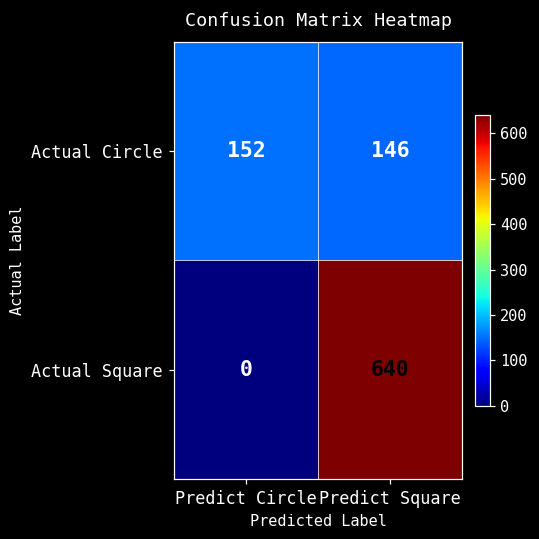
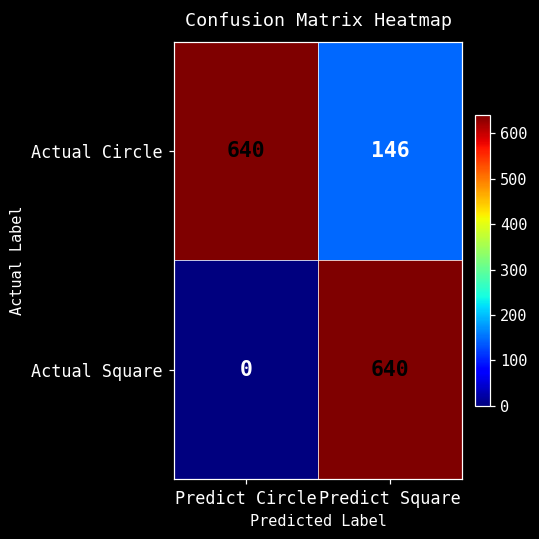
Actual Circle, Predict Circle: 152 -> 640
